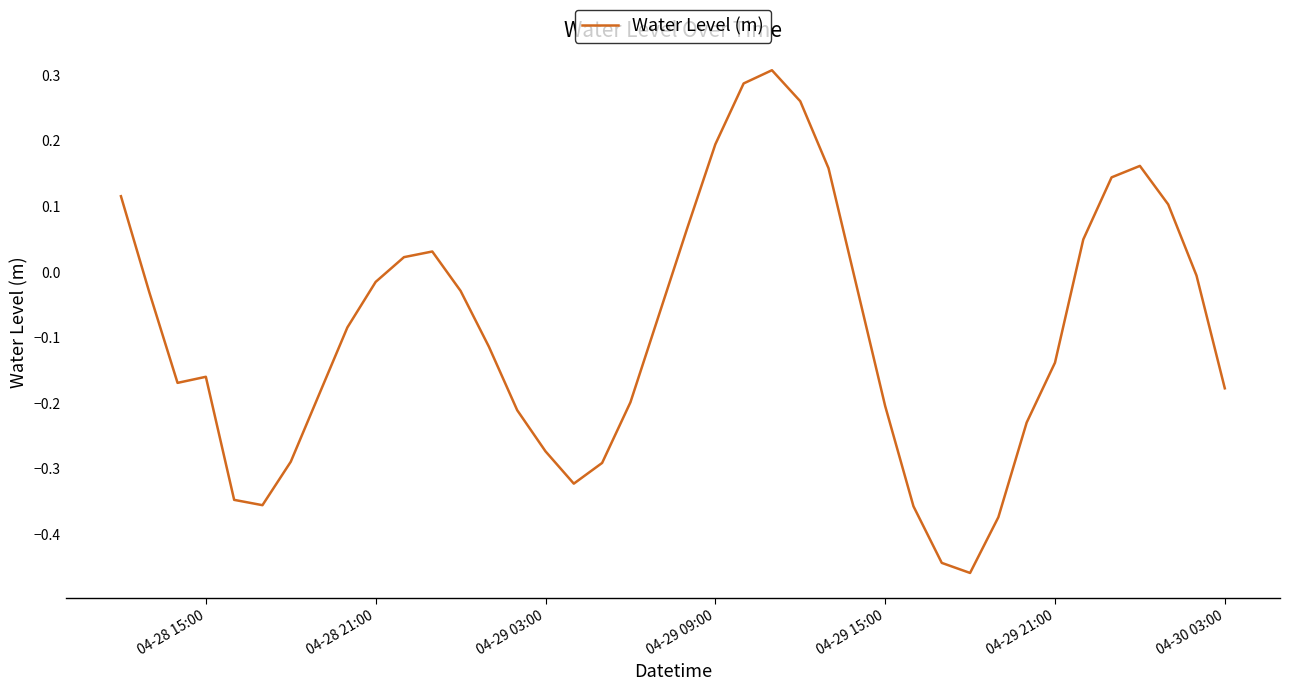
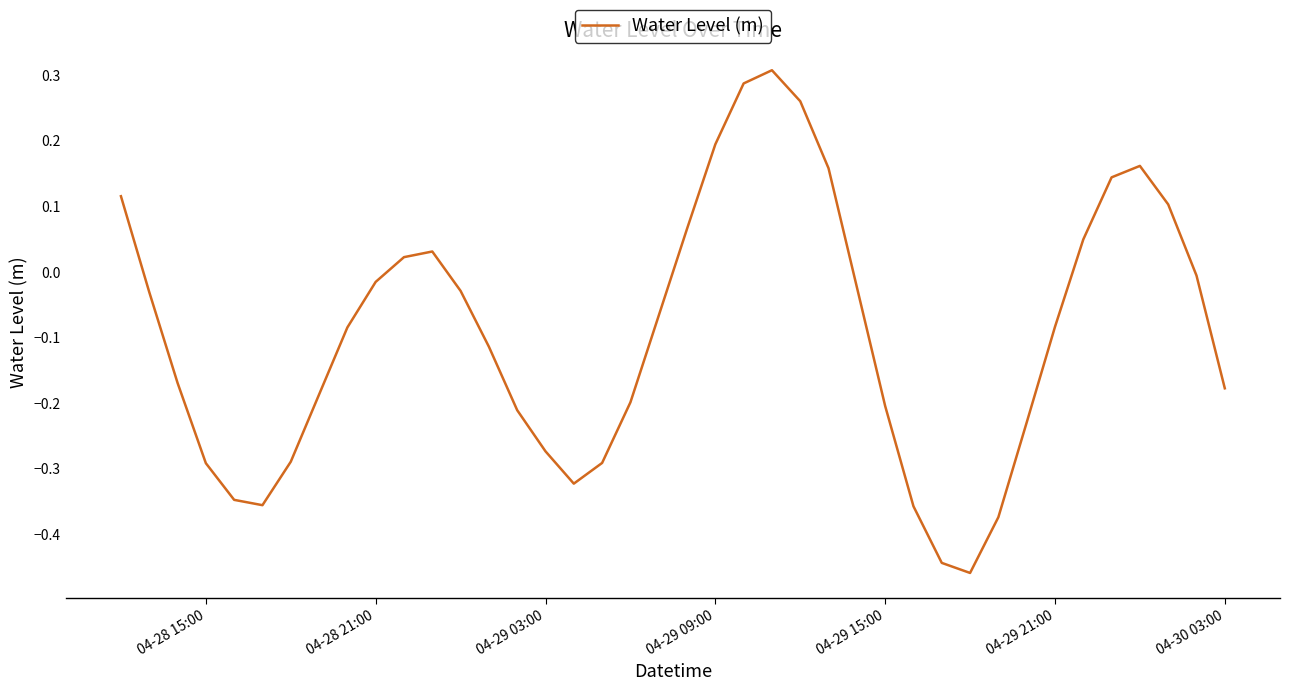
04-28 15:00: -0.16 -> -0.29
04-29 21:00: -0.14 -> -0.08
